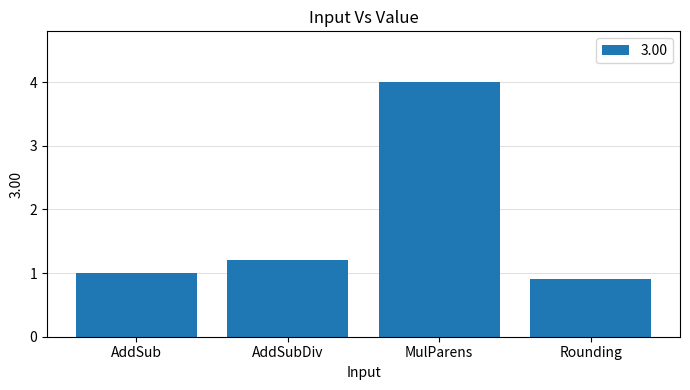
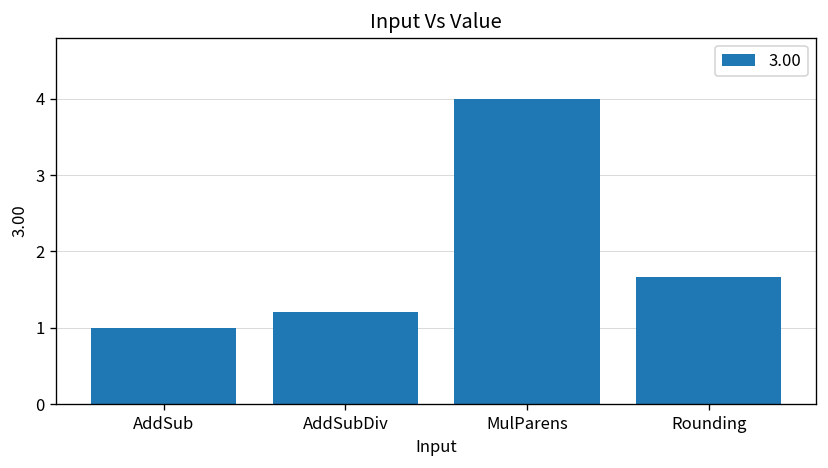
Rounding: 0.9 -> 1.7
